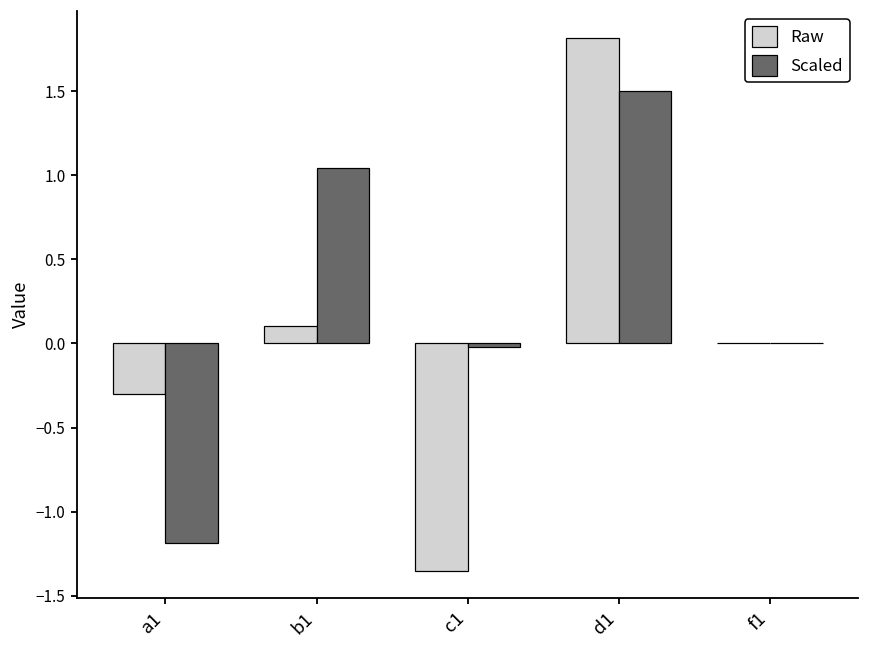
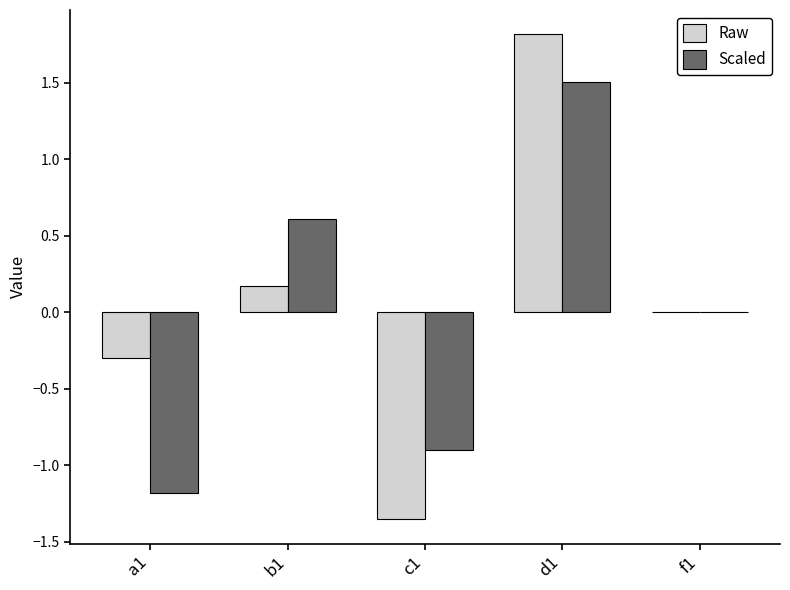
Raw, b1: 0.10 -> 0.17
Scaled, b1: 1.04 -> 0.61
Scaled, c1: -0.02 -> -0.90
